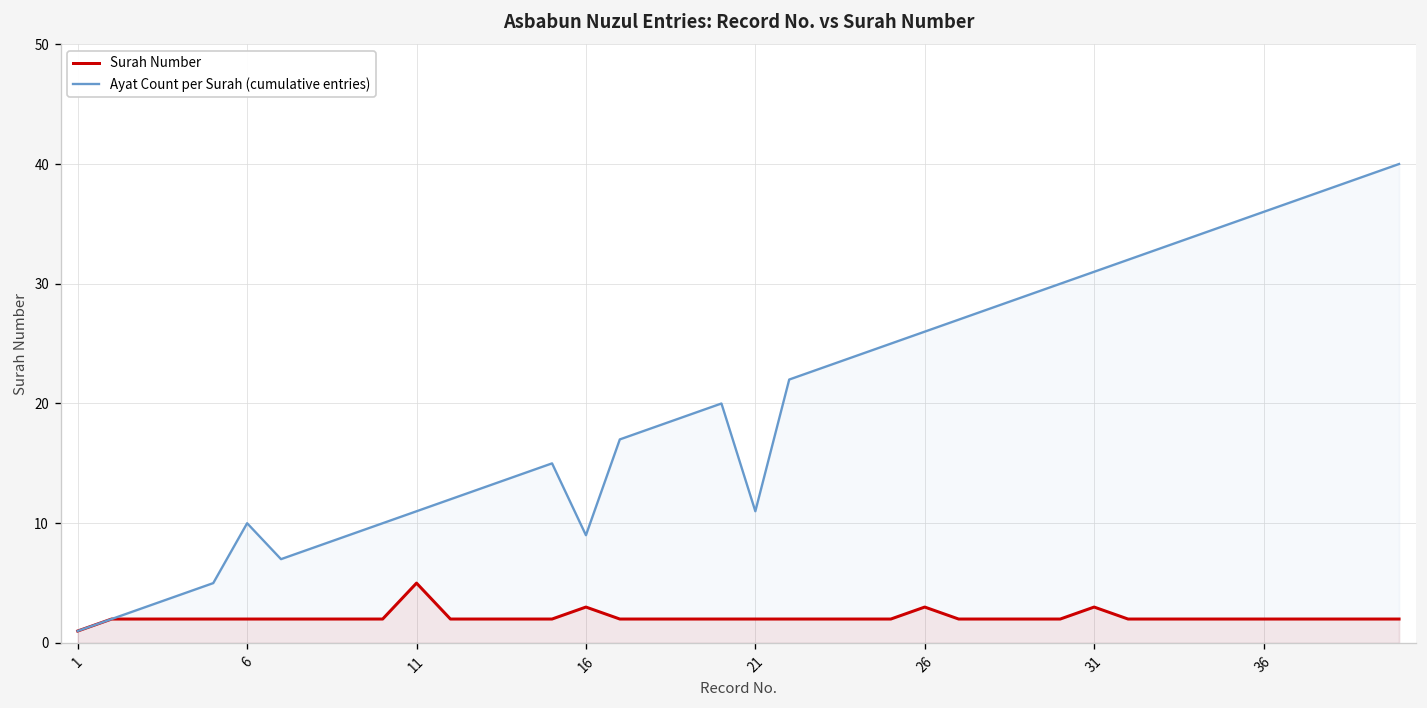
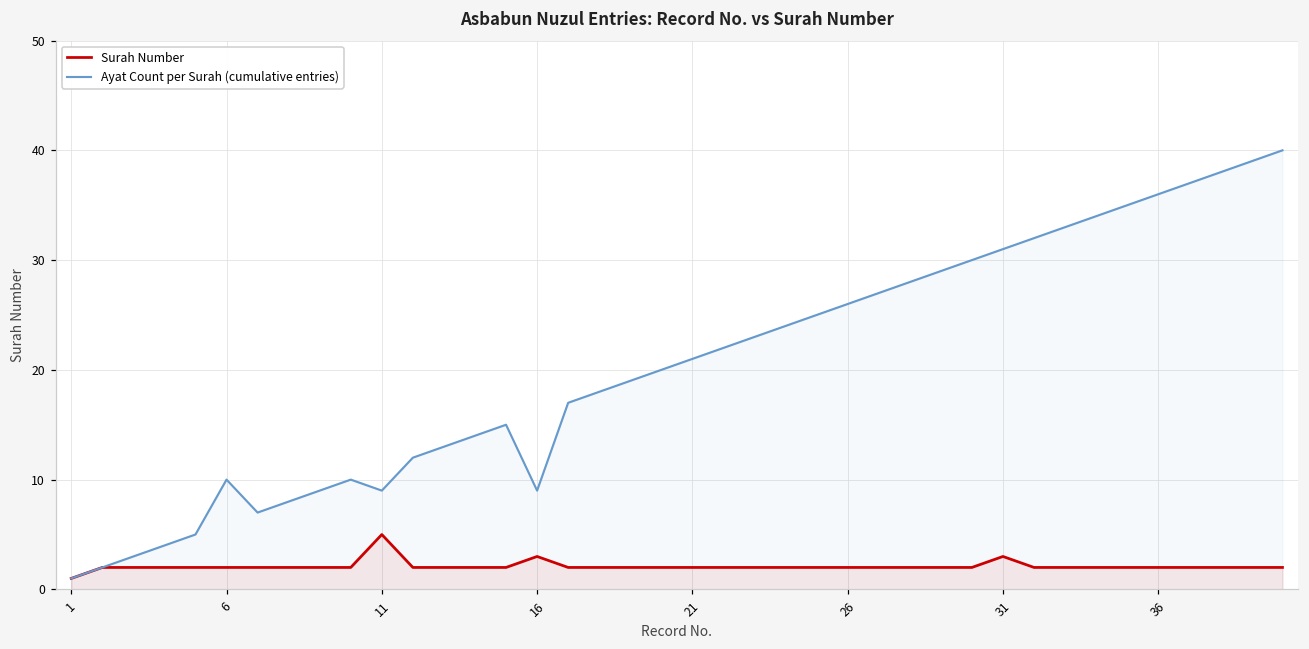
Ayat Count per Surah (cumulative entries), 11: 11 -> 9
Ayat Count per Surah (cumulative entries), 21: 11 -> 21
Surah Number, 26: 3 -> 2
